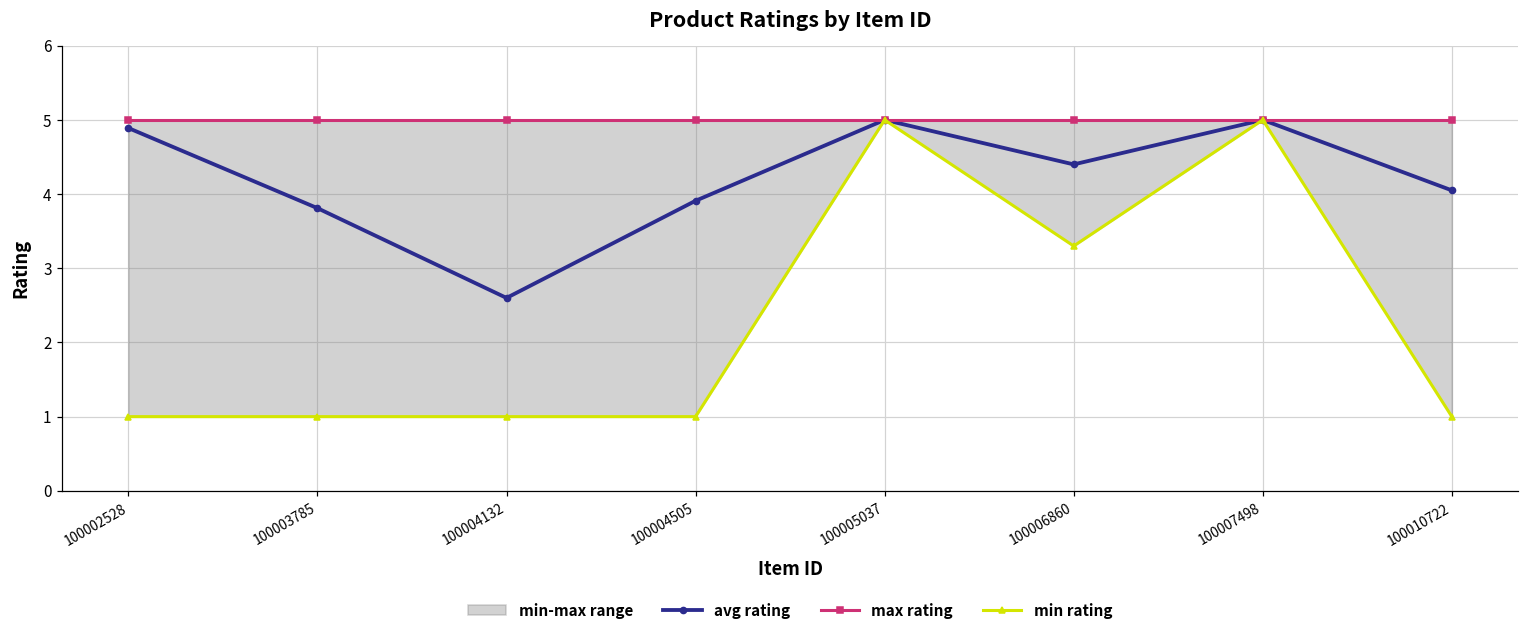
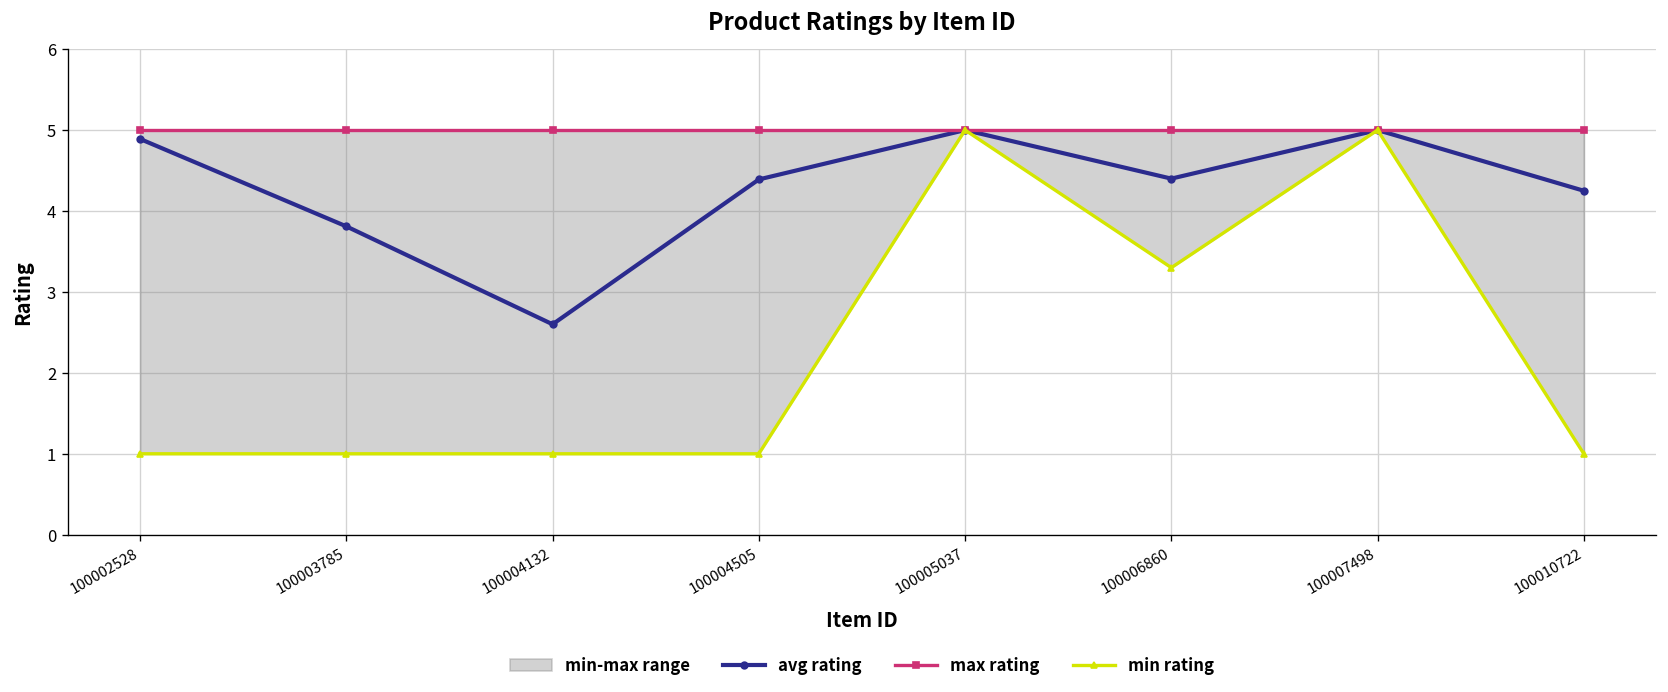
avg rating, 100004505: 3.9 -> 4.4
avg rating, 100010722: 4.1 -> 4.3
